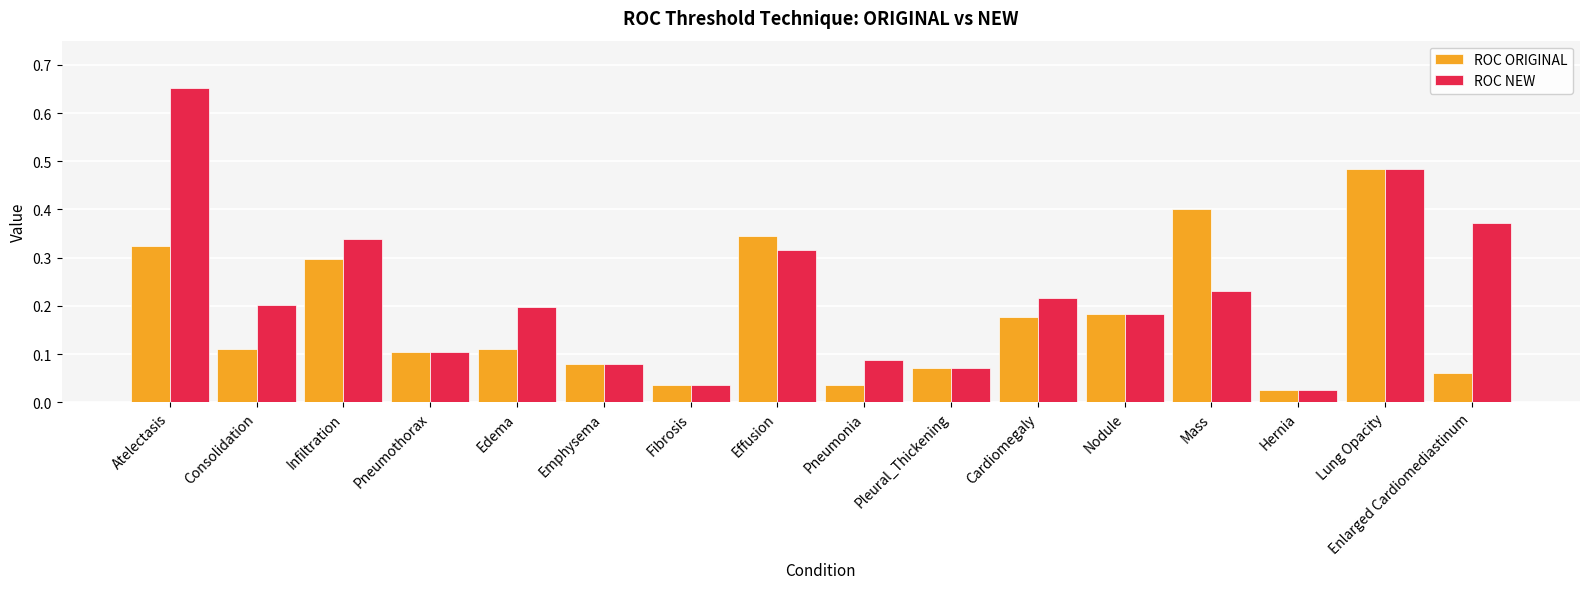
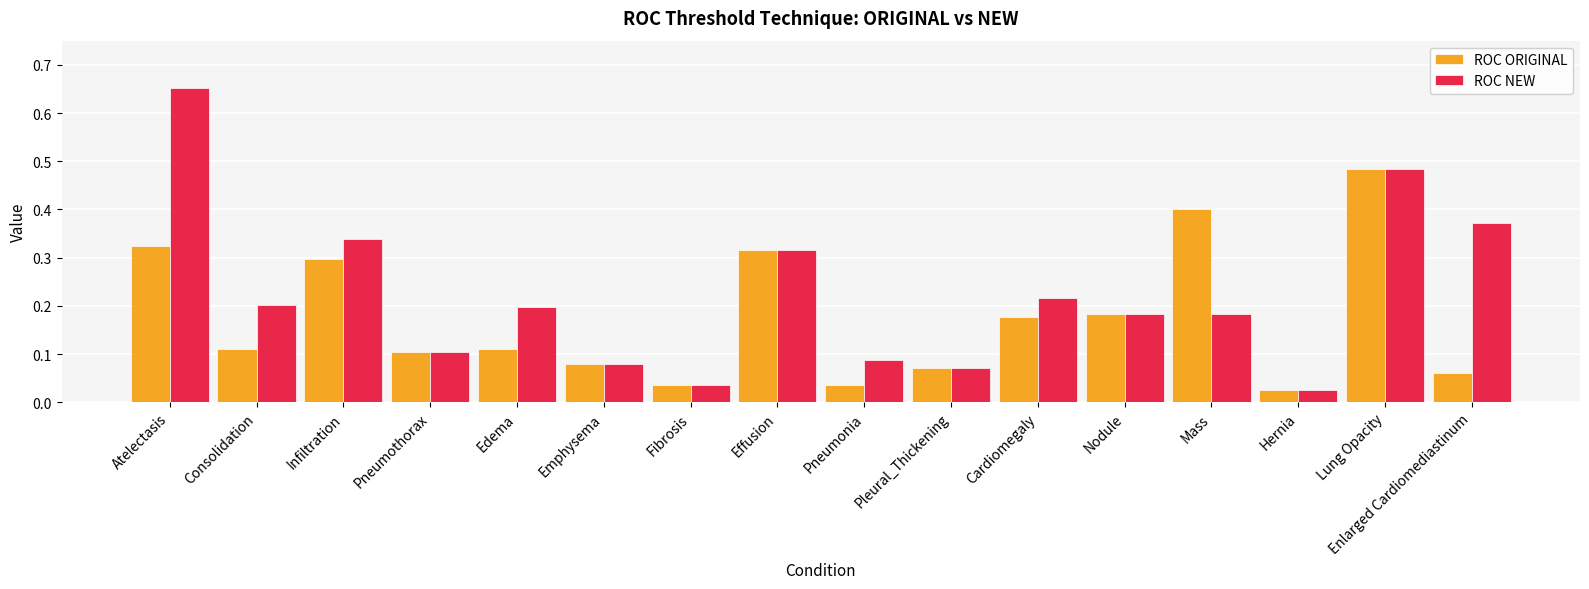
ROC ORIGINAL, Effusion: 0.34 -> 0.32
ROC NEW, Mass: 0.23 -> 0.18
